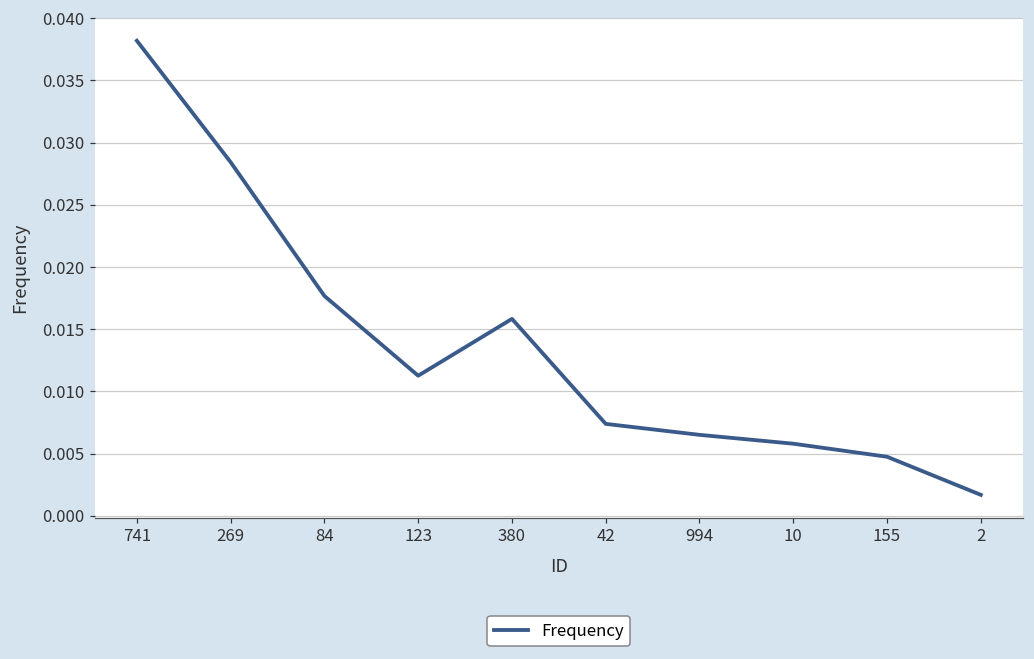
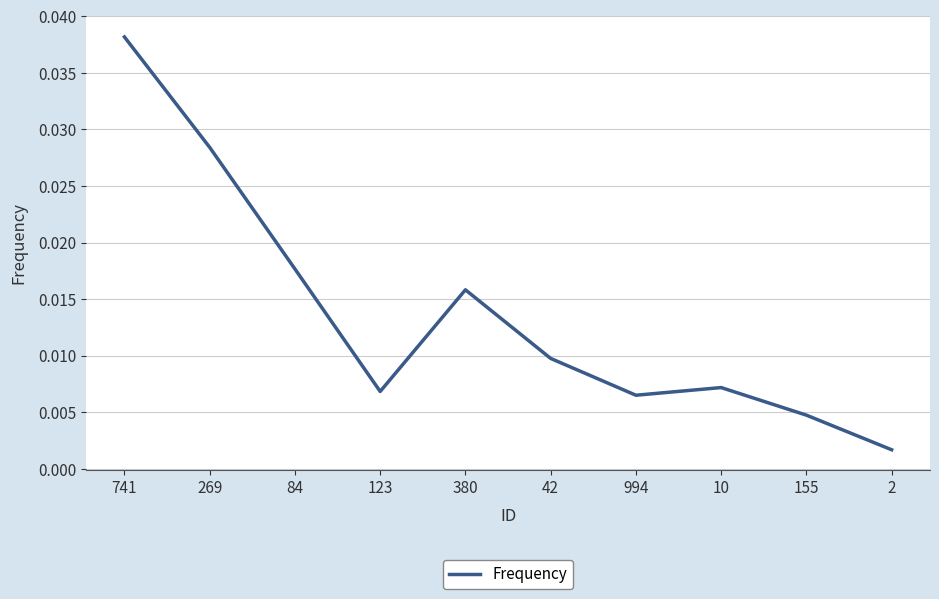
123: 0.0113 -> 0.0068
42: 0.0074 -> 0.0098
10: 0.0058 -> 0.0072
